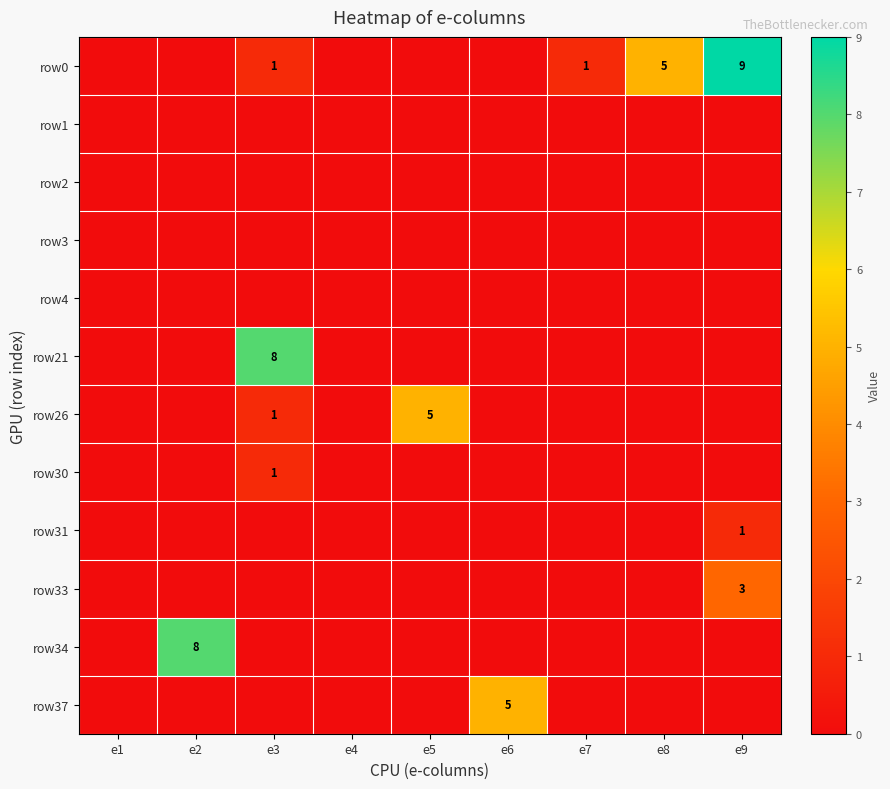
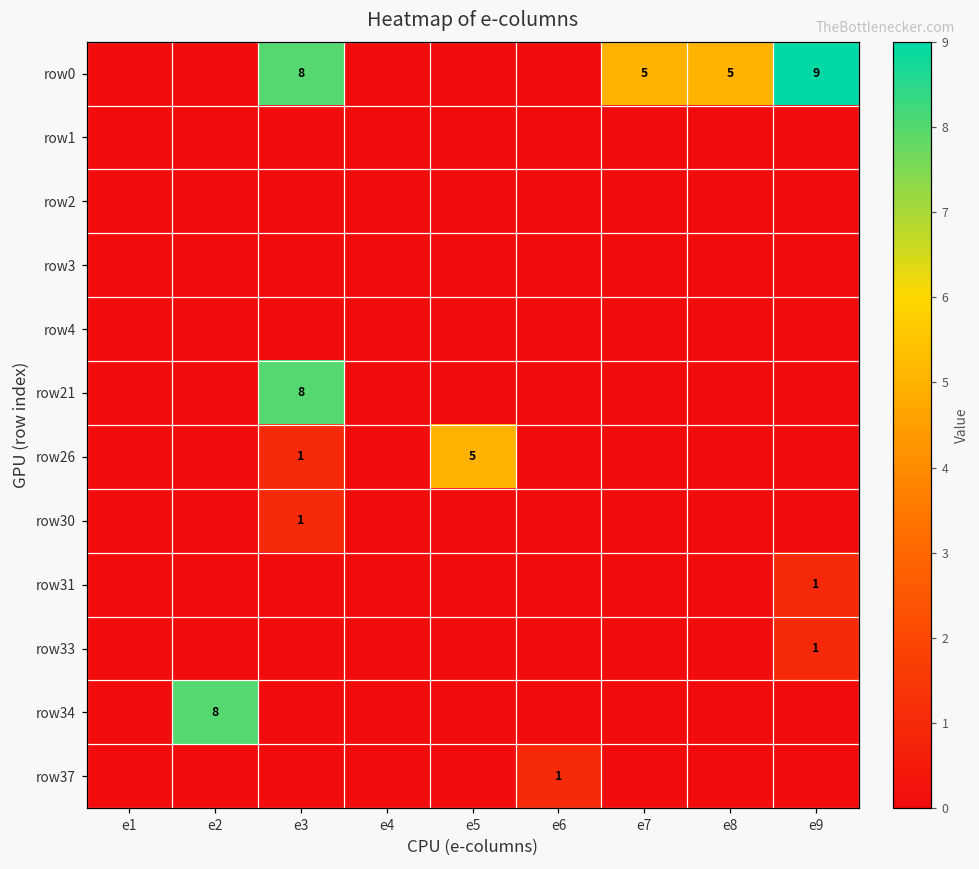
row0, e3: 1 -> 8
row0, e7: 1 -> 5
row33, e9: 3 -> 1
row37, e6: 5 -> 1
